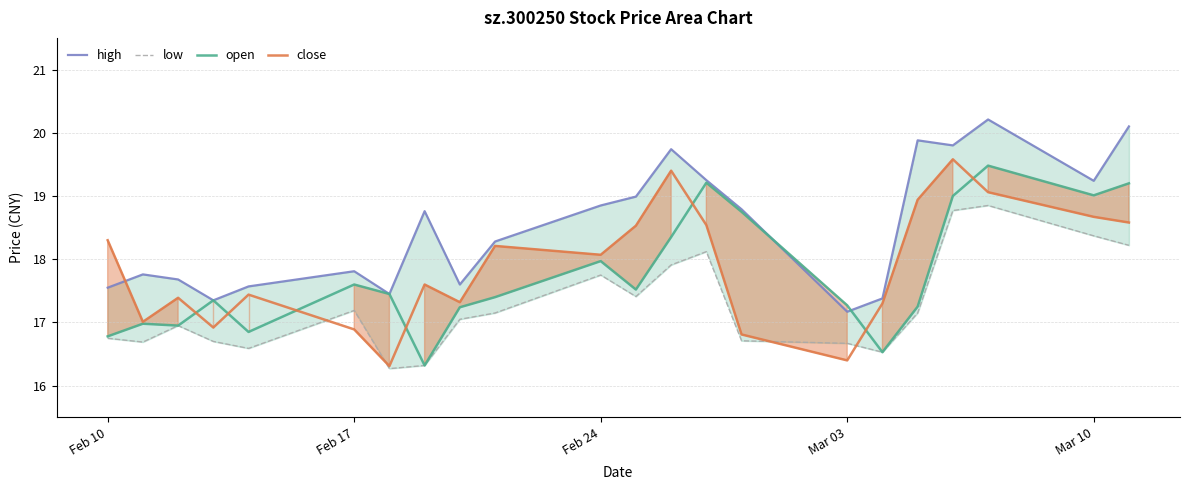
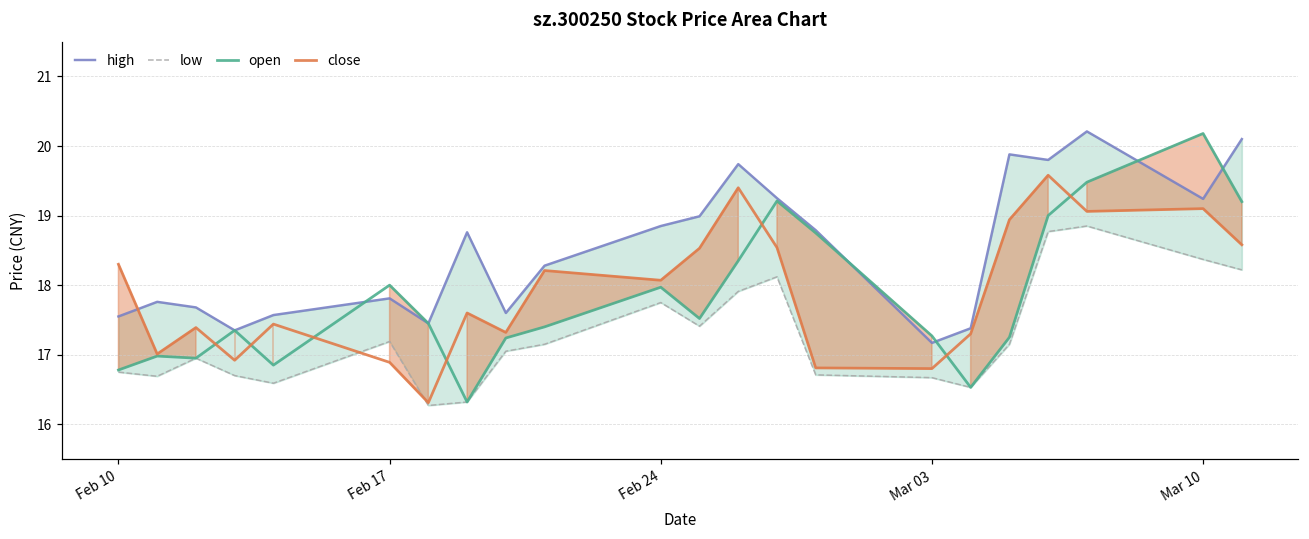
open, Feb 17: 17.6 -> 18.0
close, Mar 03: 16.4 -> 16.8
open, Mar 10: 19.0 -> 20.2
close, Mar 10: 18.7 -> 19.1
